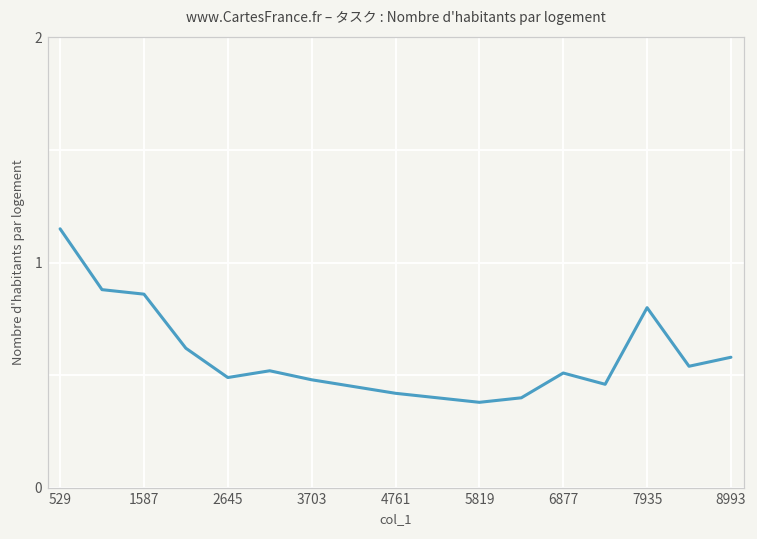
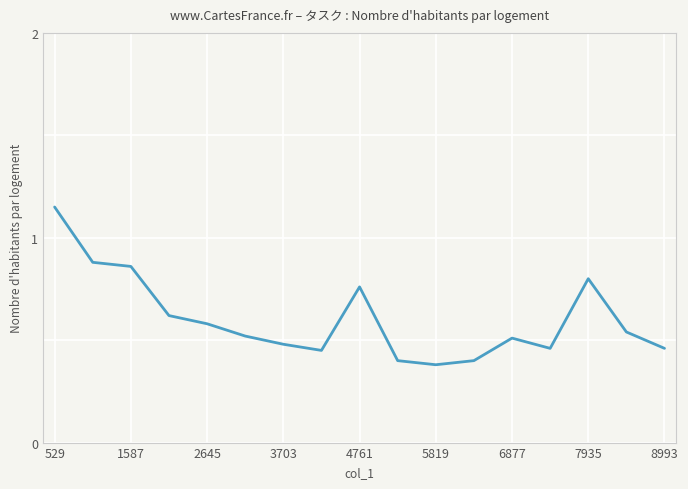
2645: 0.49 -> 0.58
4761: 0.42 -> 0.76
8993: 0.58 -> 0.46
